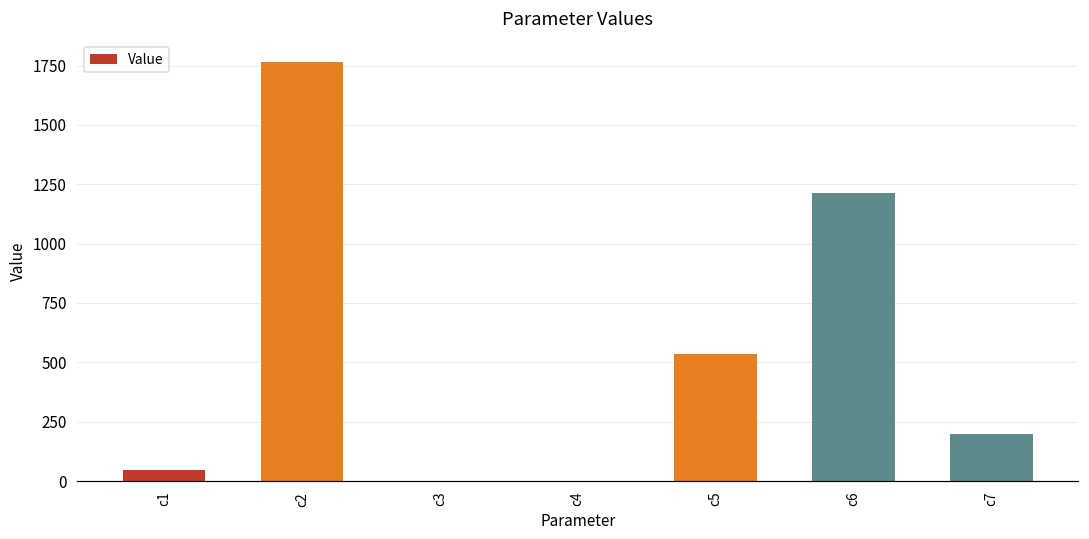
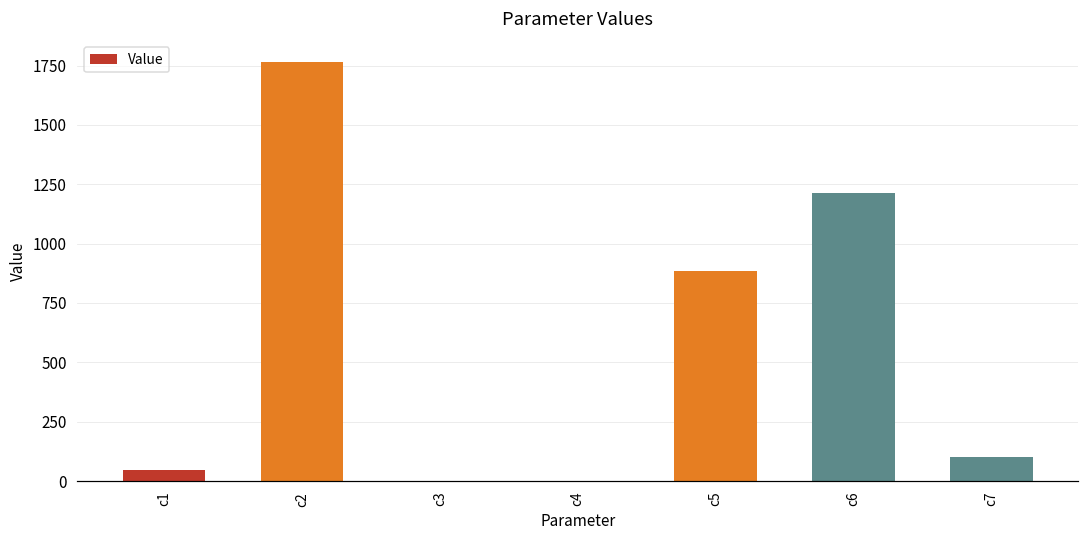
c5: 530 -> 880
c7: 200 -> 100
